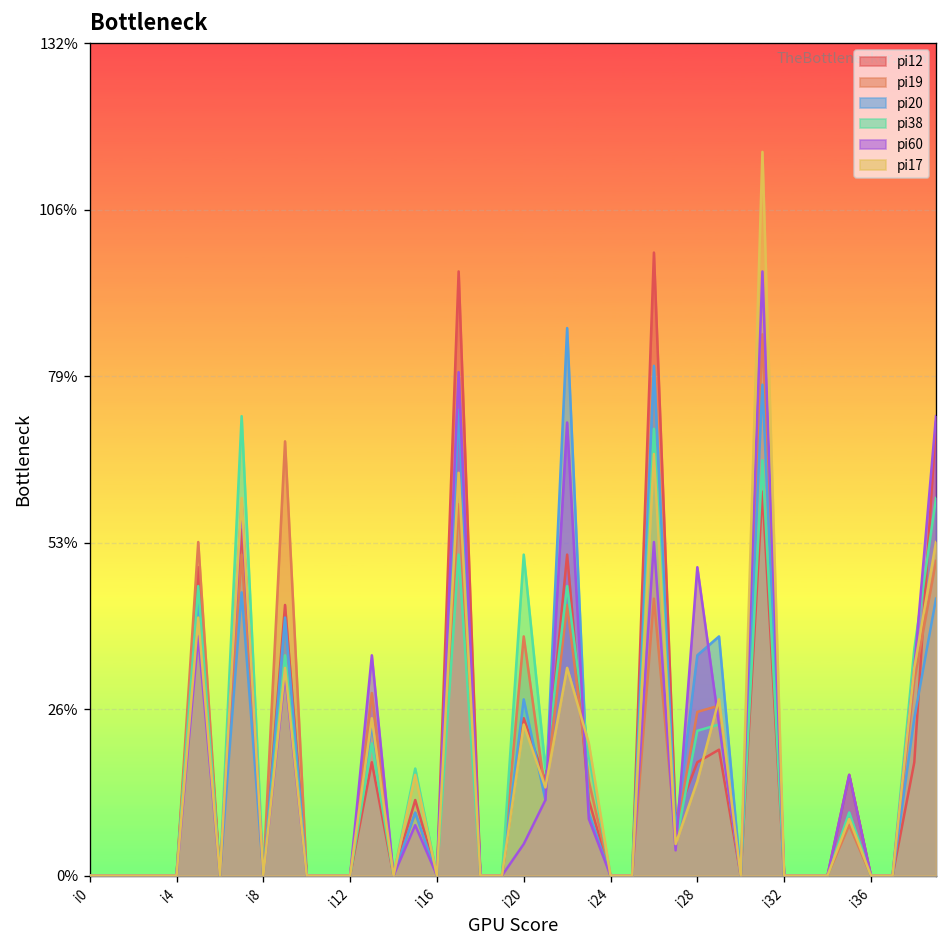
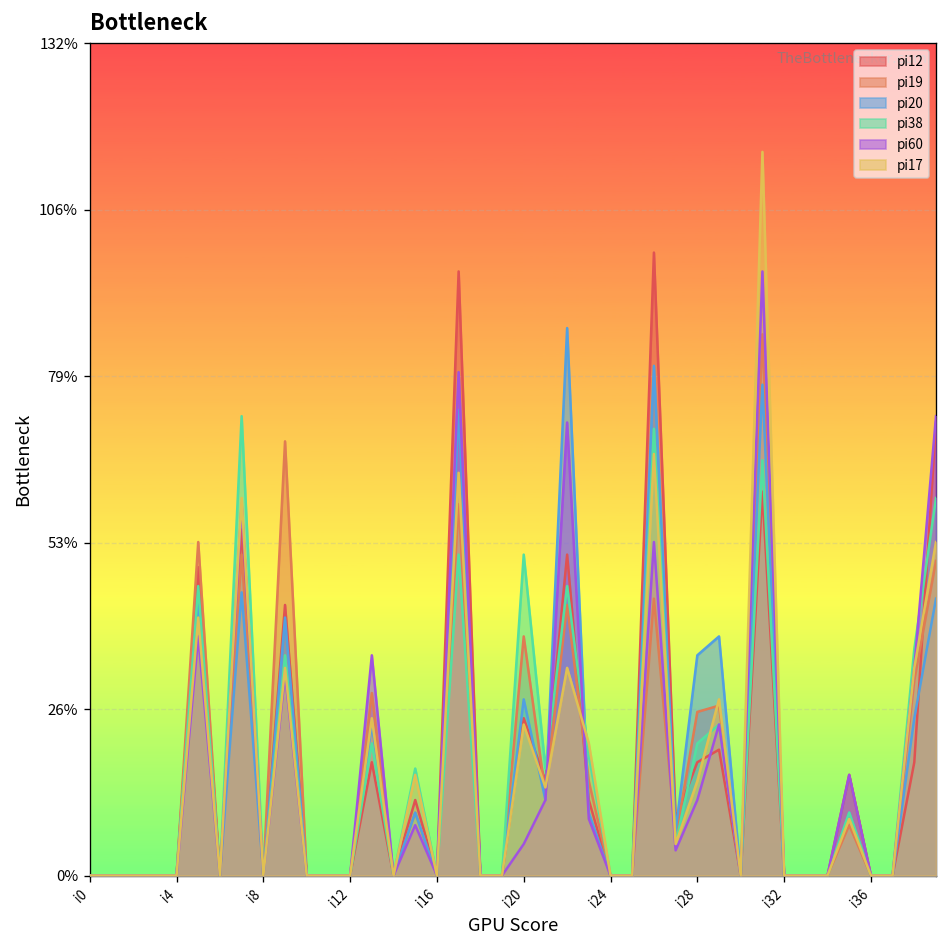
pi38, i28: 23% -> 21%
pi60, i28: 49% -> 12%
